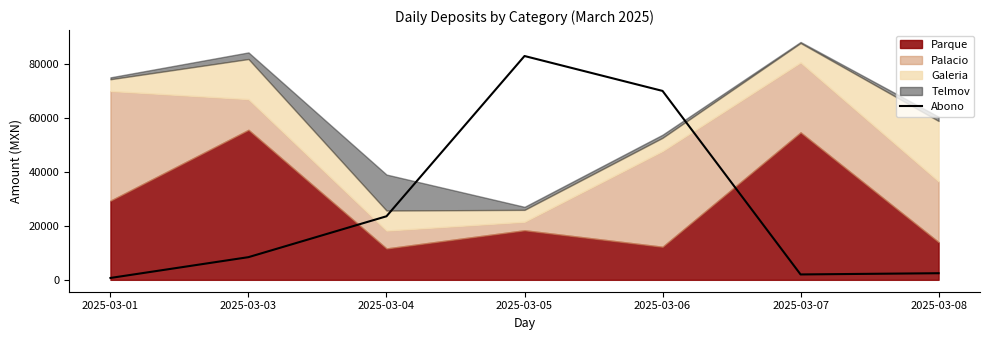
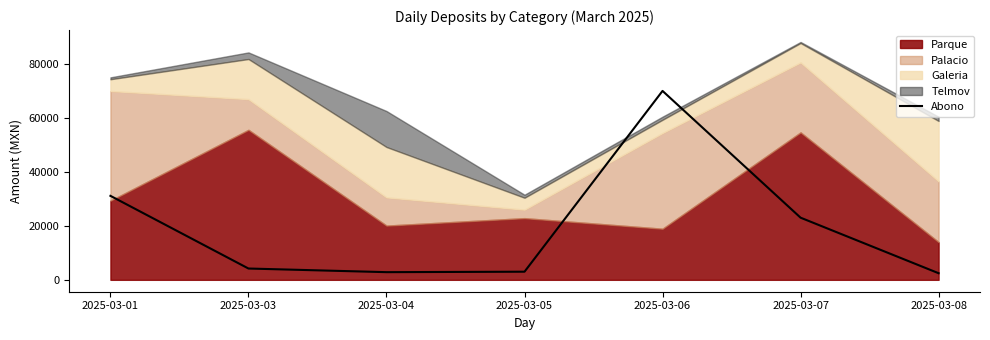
Abono, 2025-03-01: 1000 -> 31000
Abono, 2025-03-03: 8000 -> 4000
Abono, 2025-03-04: 24000 -> 3000
Parque, 2025-03-04: 12000 -> 20000
Palacio, 2025-03-04: 7000 -> 10000
Galeria, 2025-03-04: 7000 -> 19000
Abono, 2025-03-05: 83000 -> 3000
Parque, 2025-03-05: 18000 -> 23000
Parque, 2025-03-06: 12000 -> 19000
Abono, 2025-03-07: 2000 -> 23000
